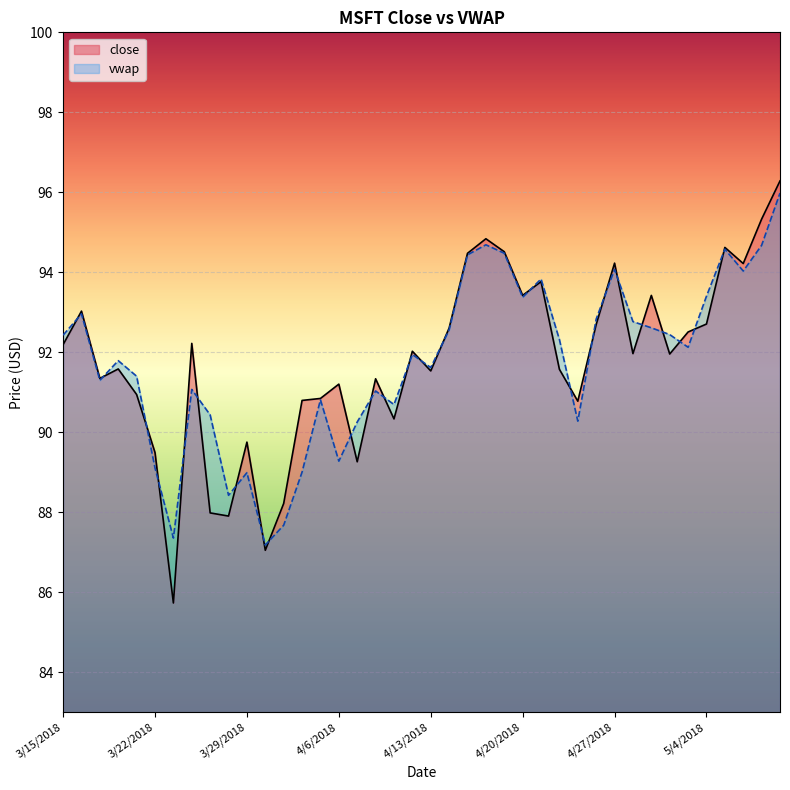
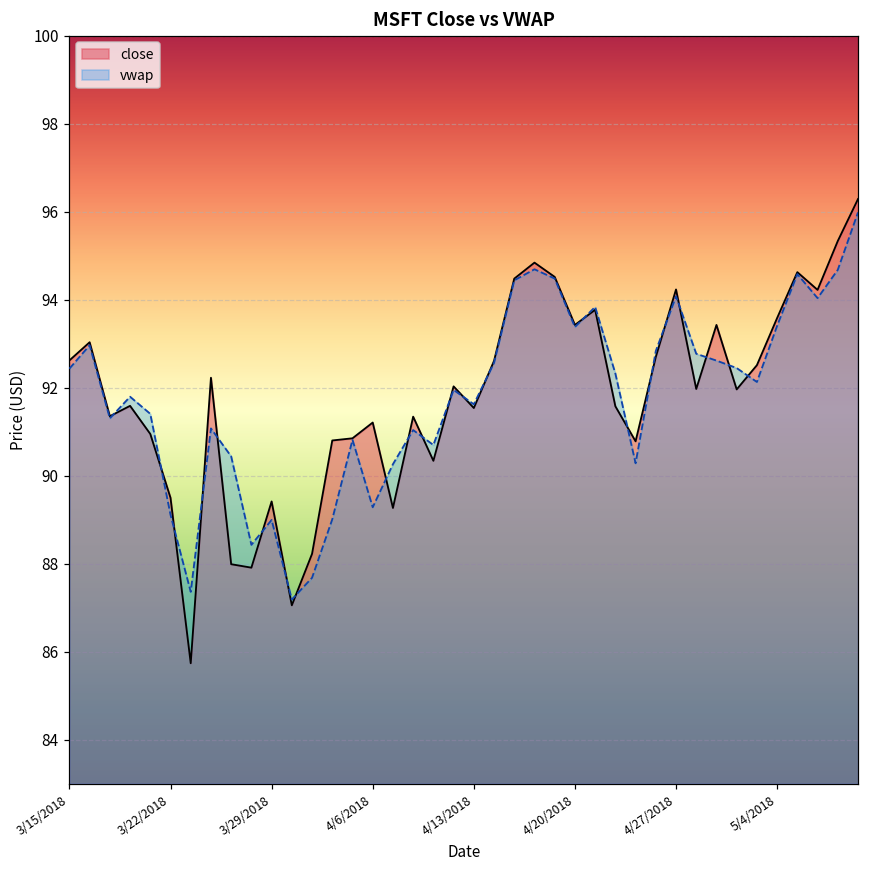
close, 3/15/2018: 92.2 -> 92.6
close, 3/29/2018: 89.8 -> 89.4
close, 5/4/2018: 92.7 -> 93.6
